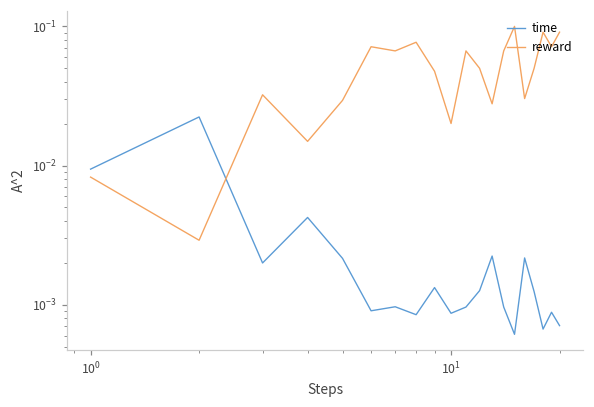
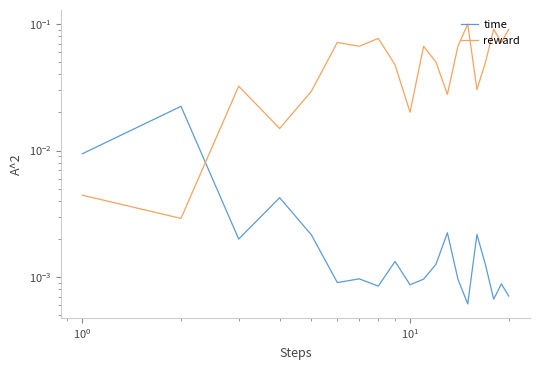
reward, 10^0: 0.008 -> 0.0044
